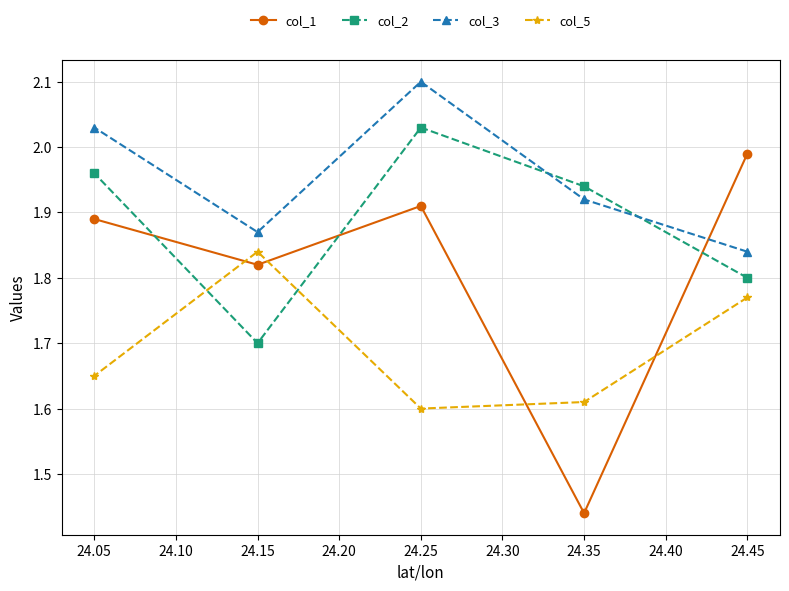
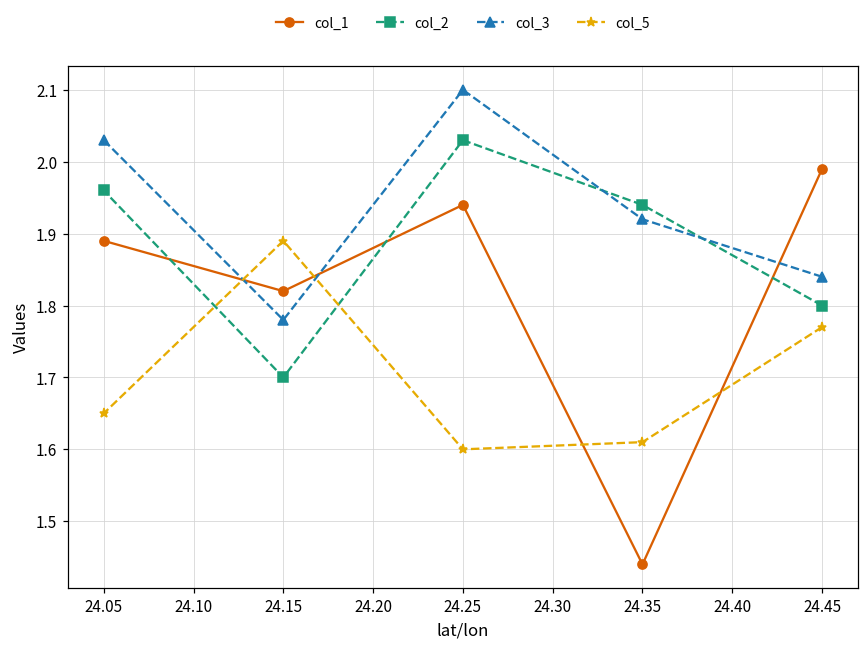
col_3, 24.15: 1.87 -> 1.78
col_5, 24.15: 1.84 -> 1.89
col_1, 24.25: 1.91 -> 1.94
